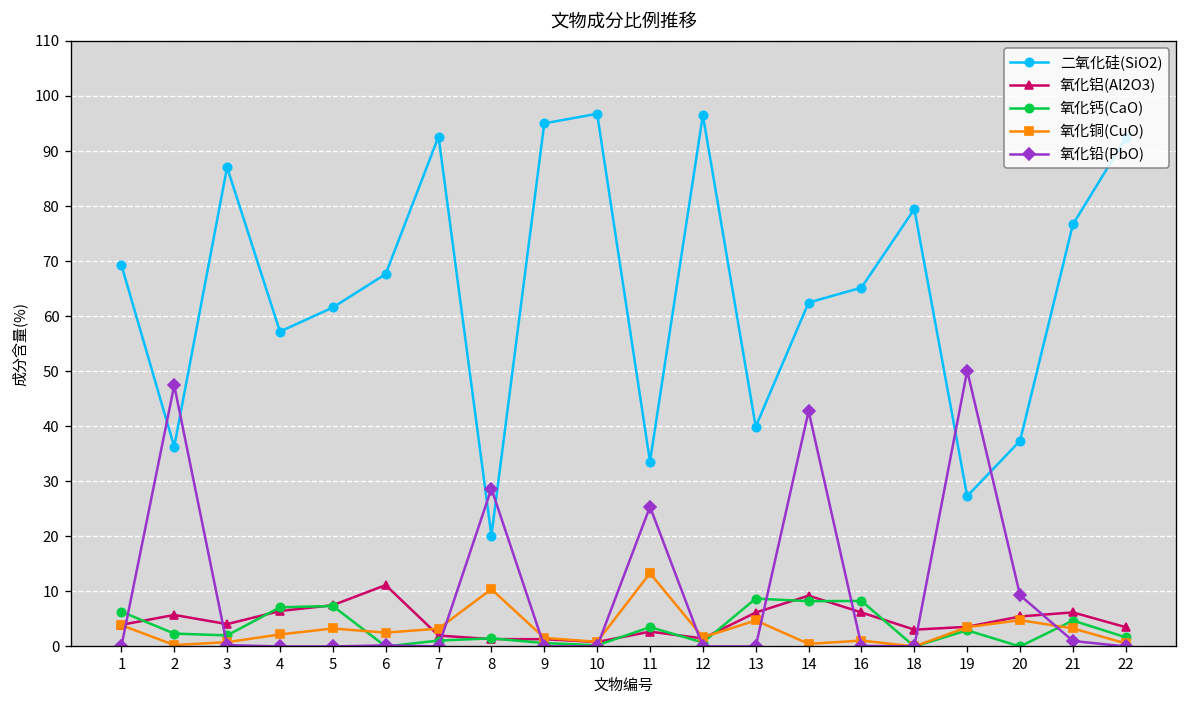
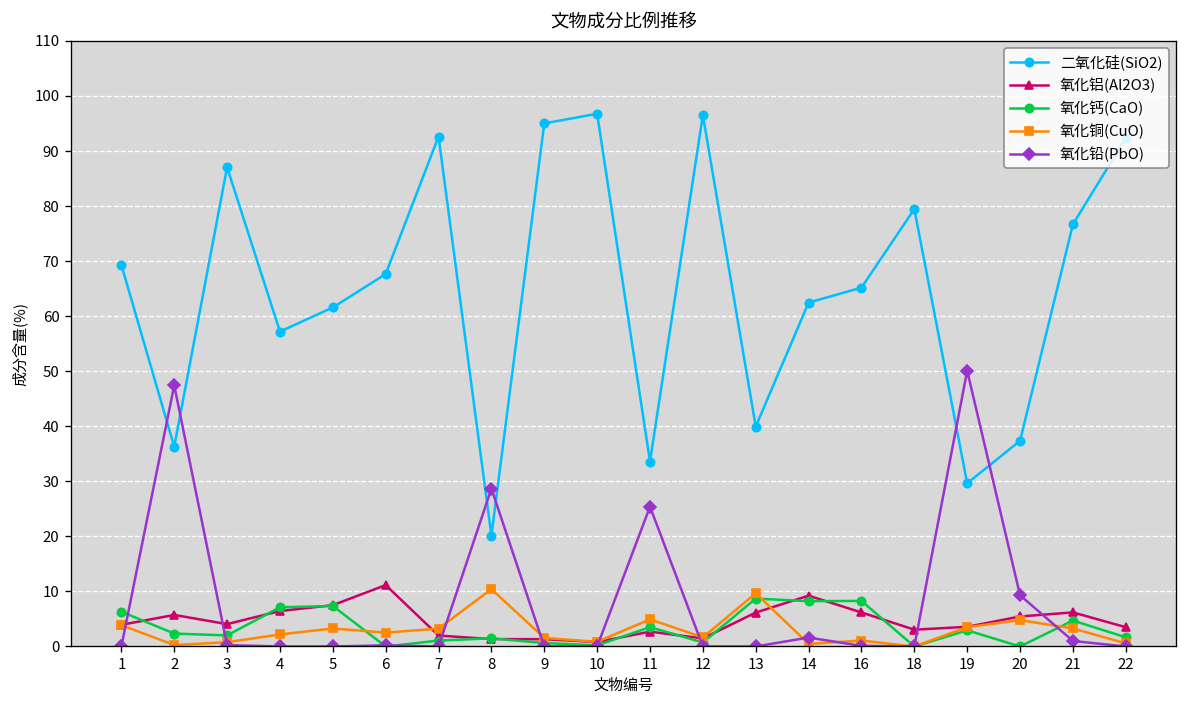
氧化铜(CuO), 11: 13 -> 5
氧化铜(CuO), 13: 5 -> 10
氧化铅(PbO), 14: 43 -> 2
二氧化硅(SiO2), 19: 27 -> 30
